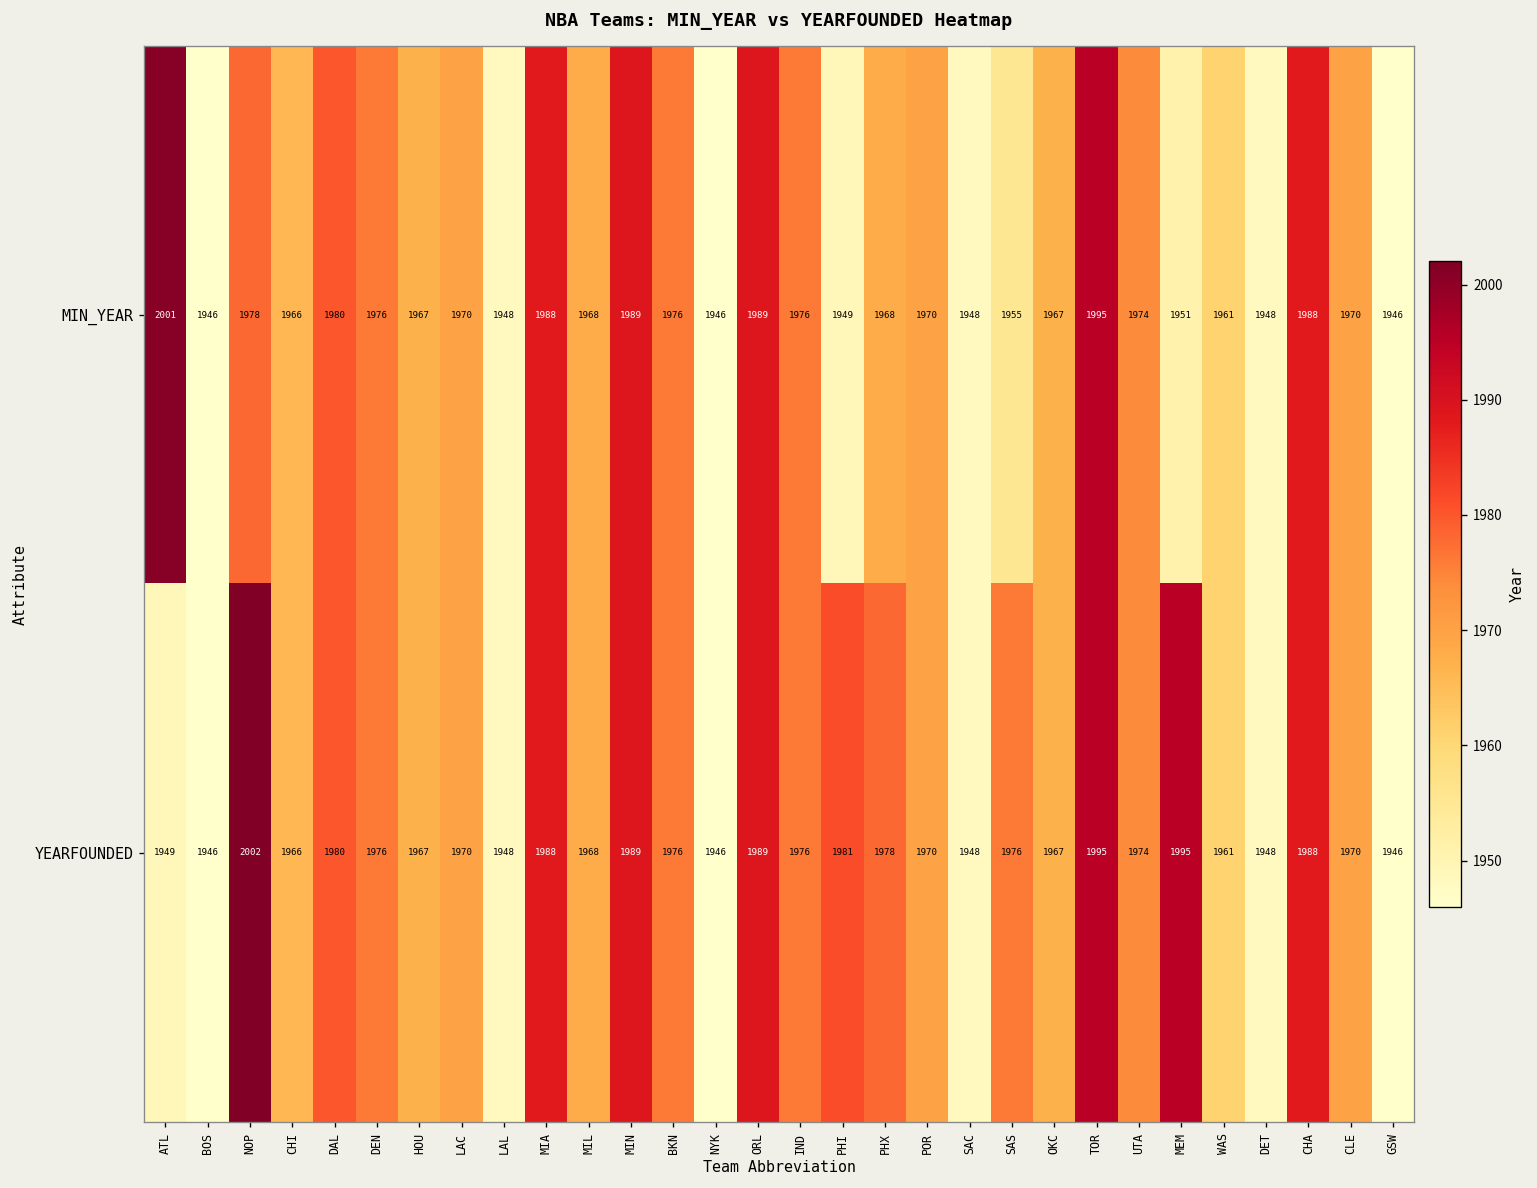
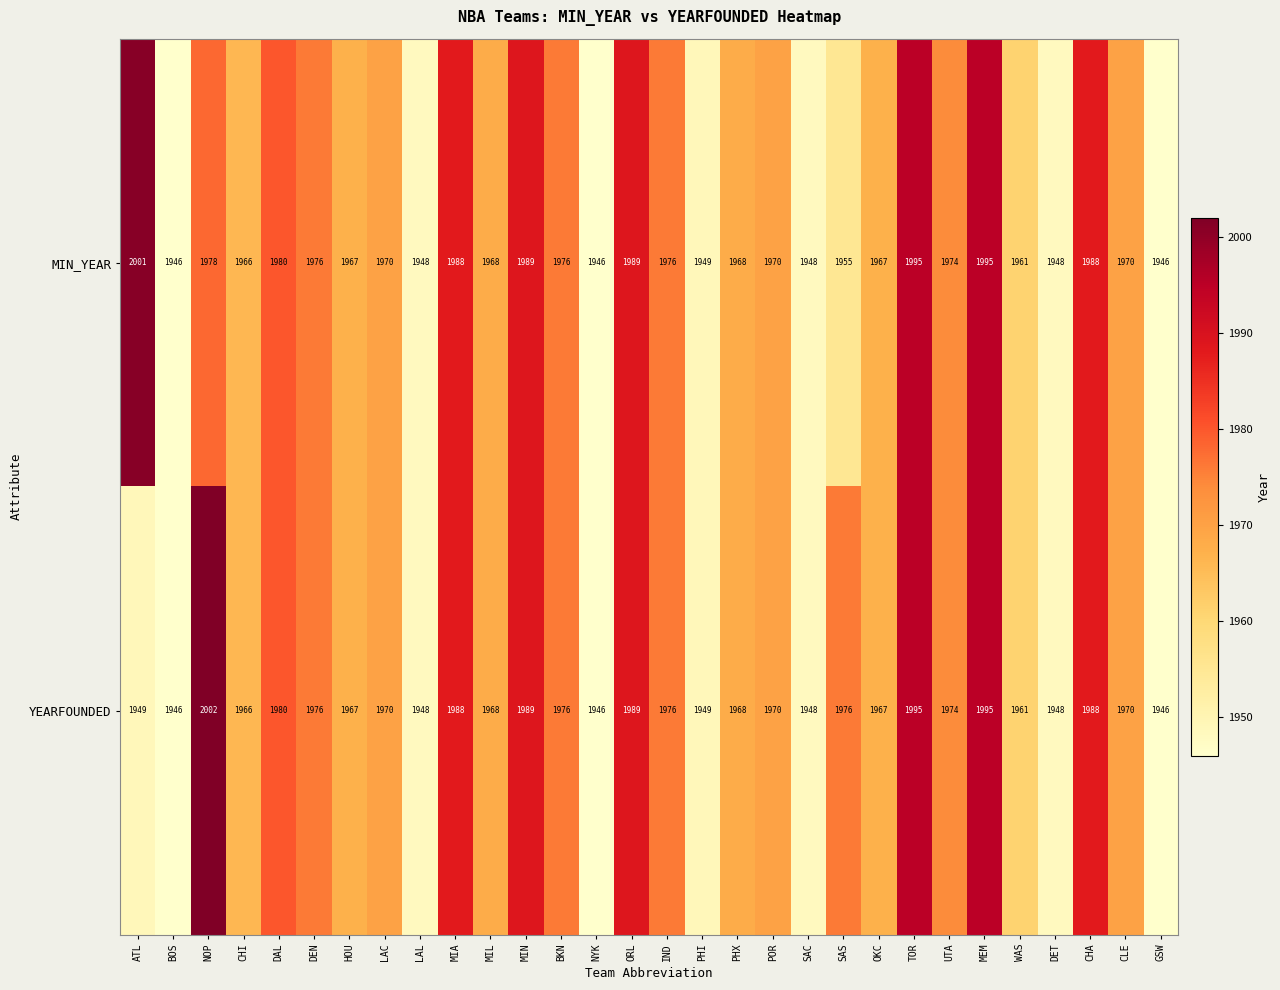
MIN_YEAR, MEM: 1951 -> 1995
YEARFOUNDED, PHI: 1981 -> 1949
YEARFOUNDED, PHX: 1978 -> 1968
